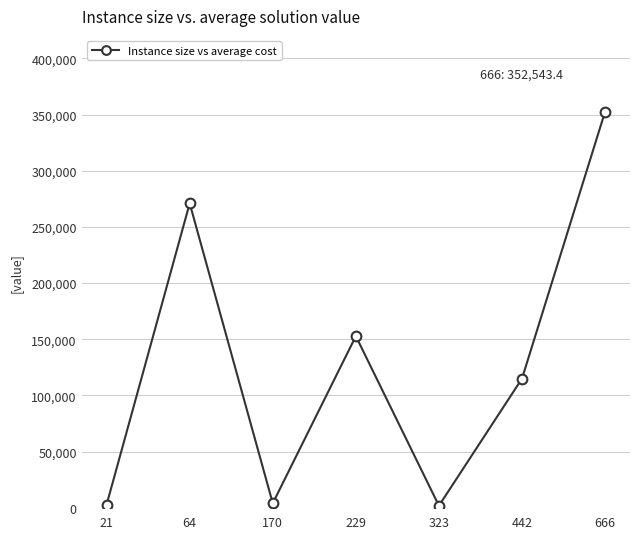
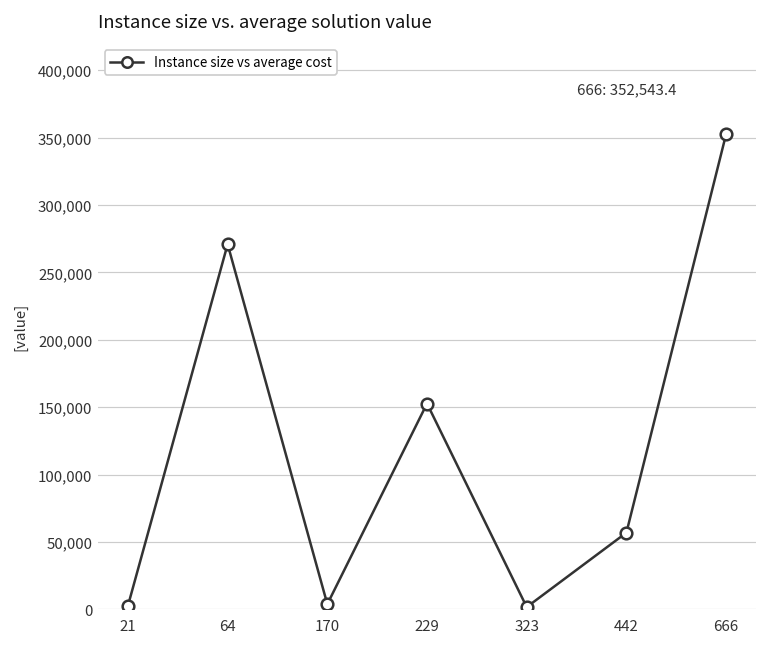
442: 115,000 -> 57,000
